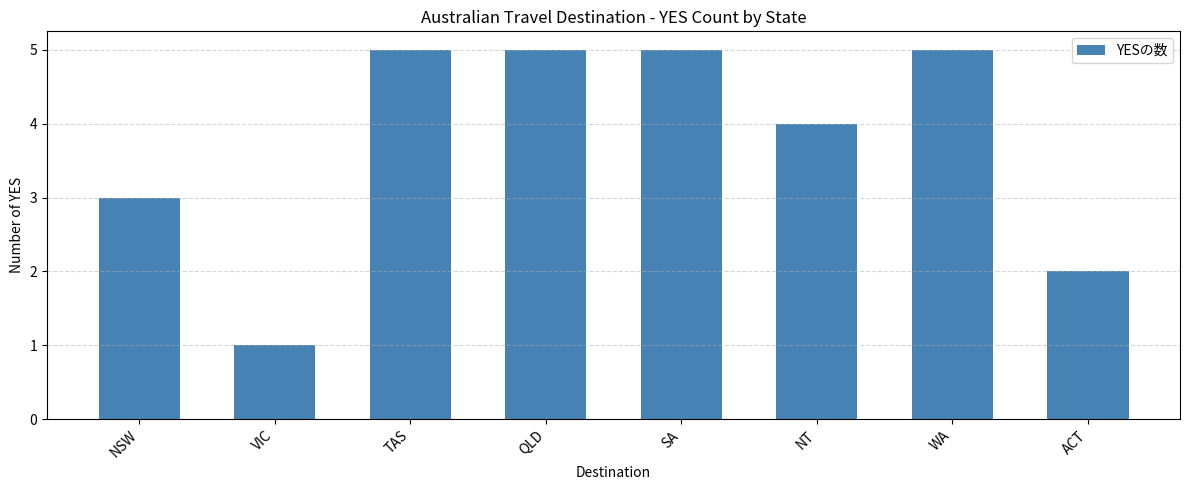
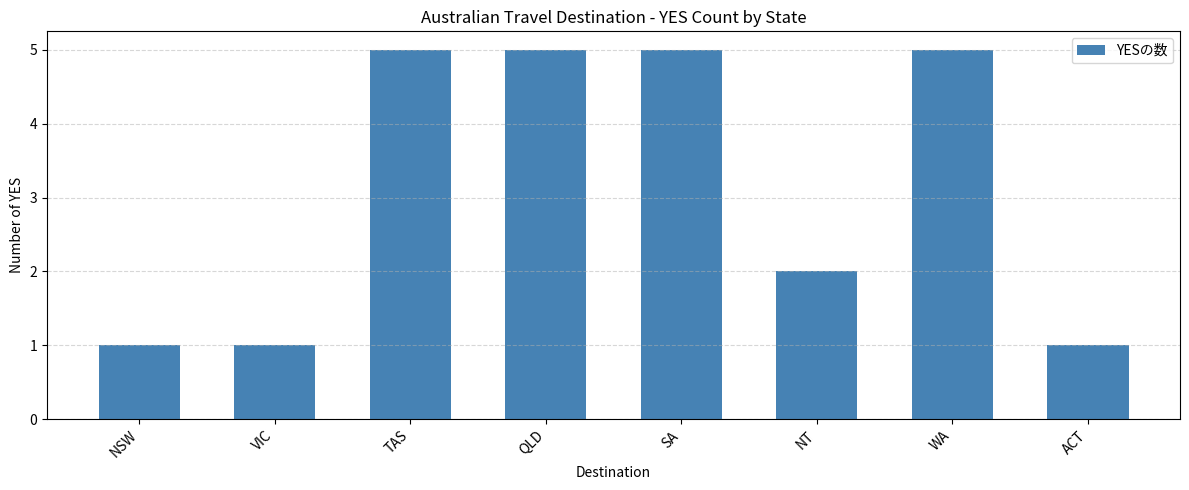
NSW: 3 -> 1
NT: 4 -> 2
ACT: 2 -> 1
